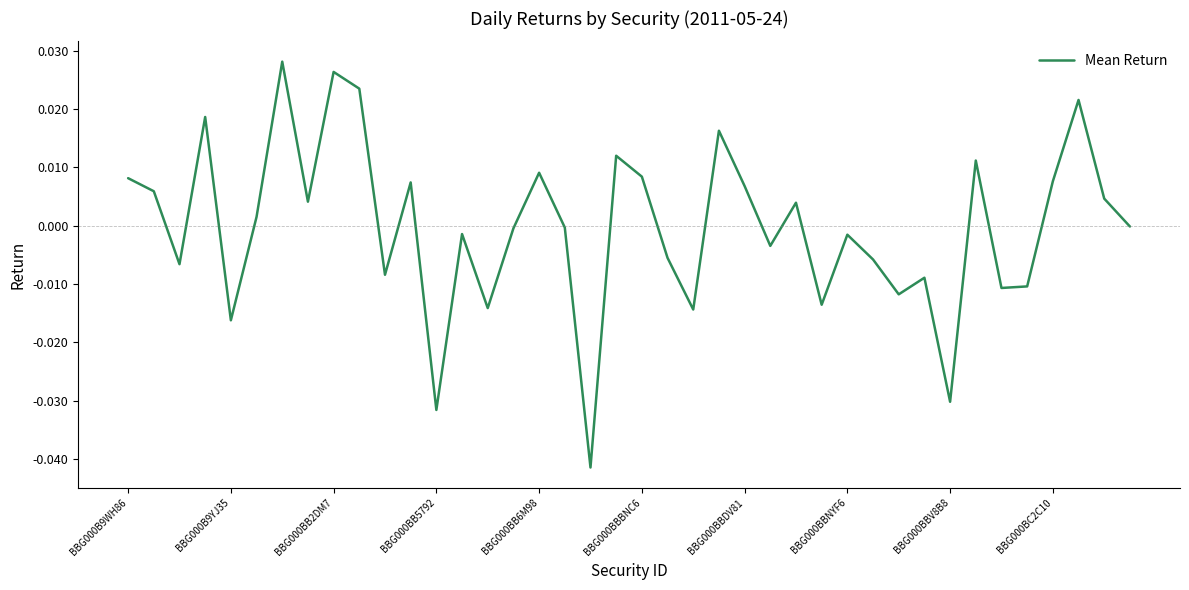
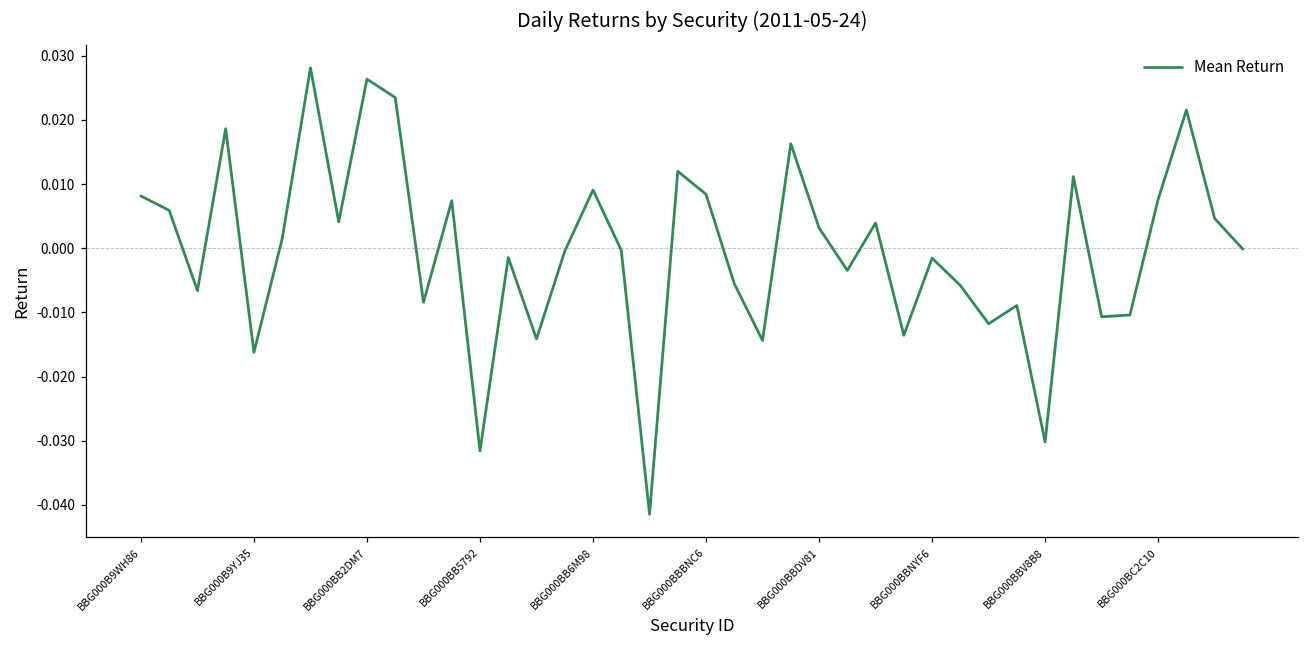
BBG000BBDV81: 0.007 -> 0.003
